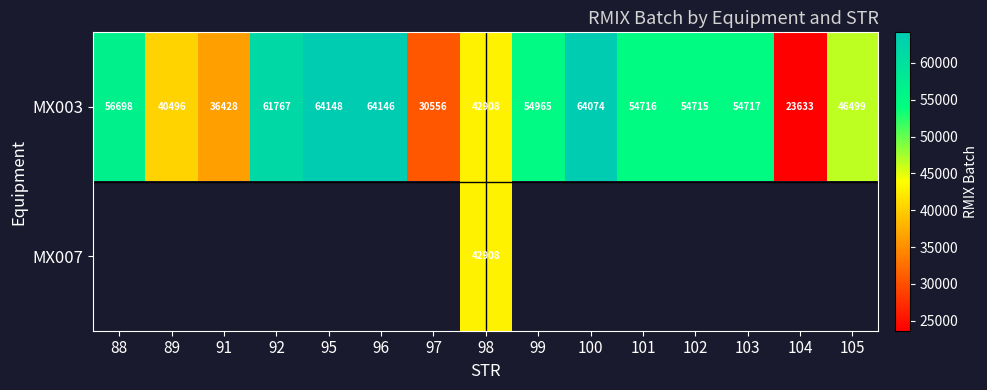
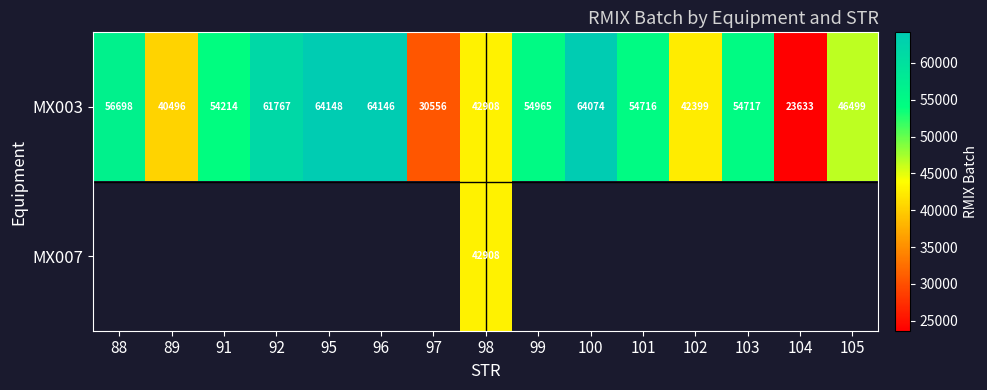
MX003, 91: 36428 -> 54214
MX003, 102: 54715 -> 42399
